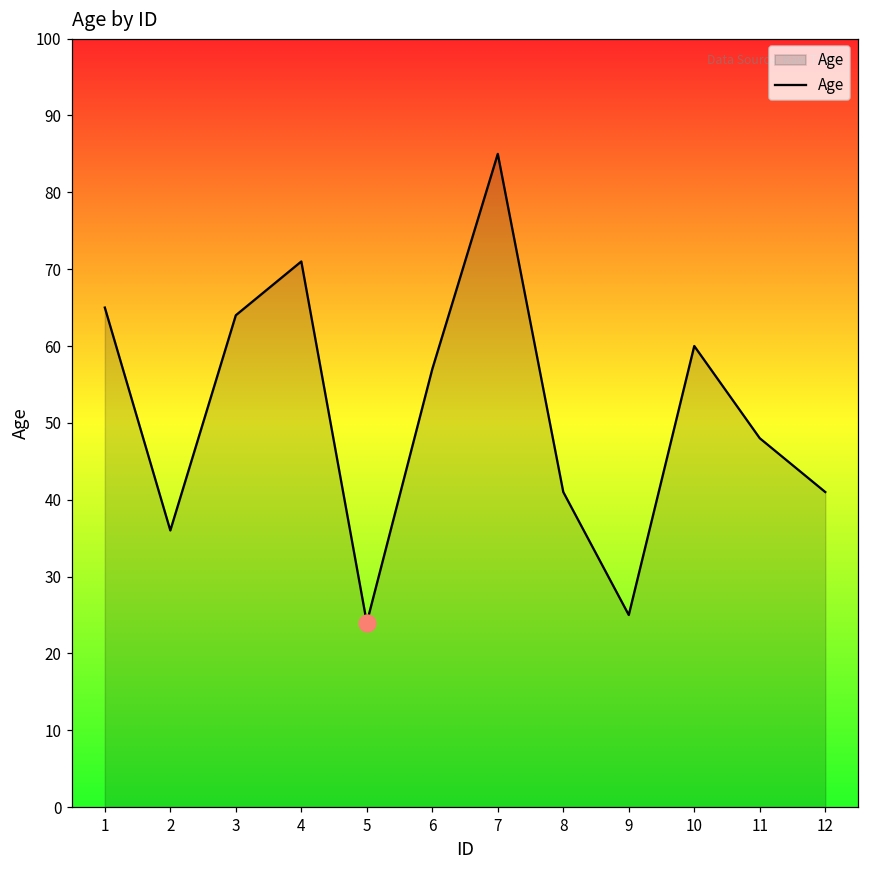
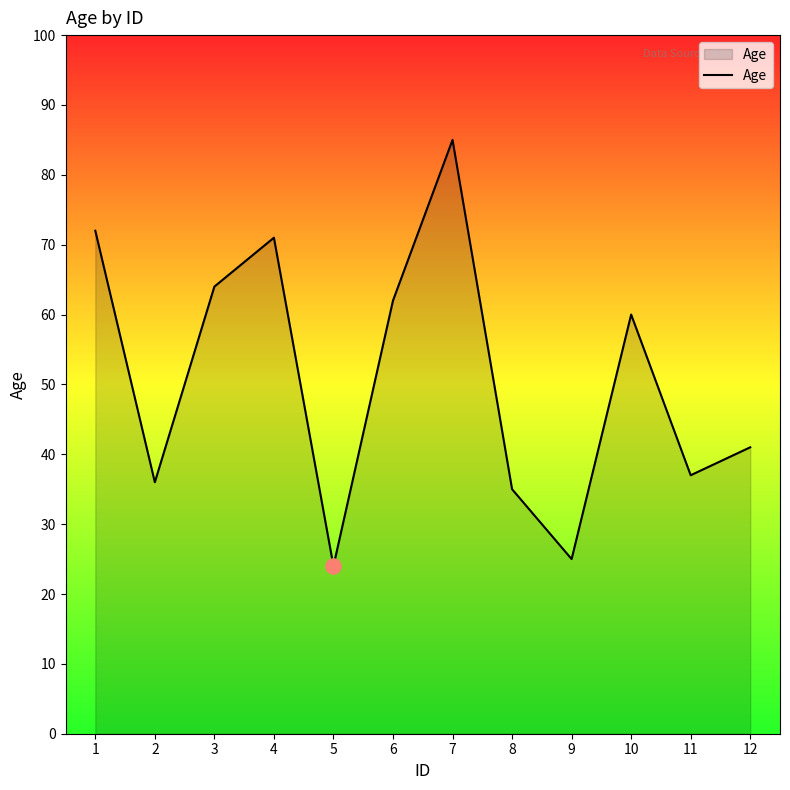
Age, 1: 65 -> 72
Age, 6: 57 -> 62
Age, 8: 41 -> 35
Age, 11: 48 -> 37
